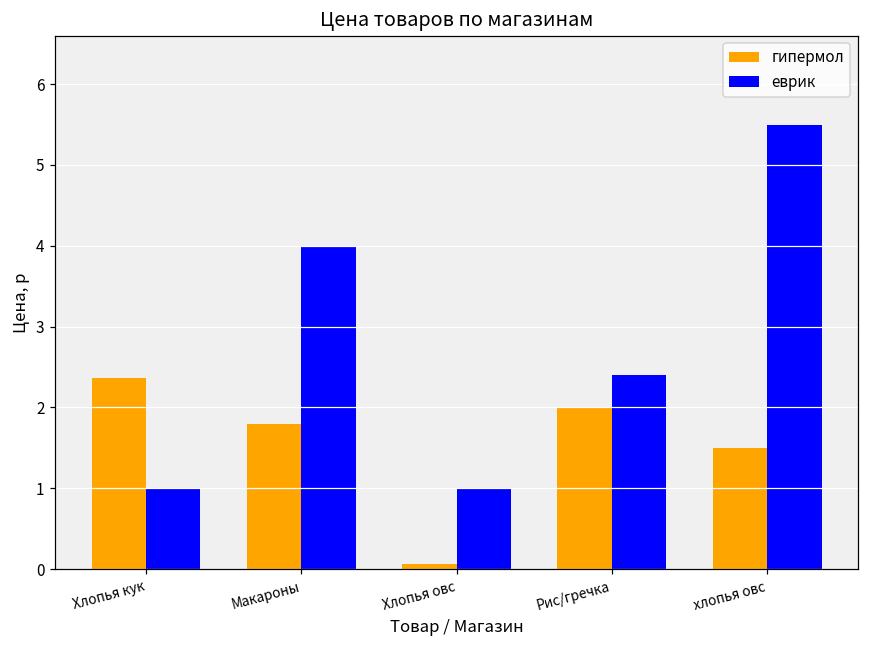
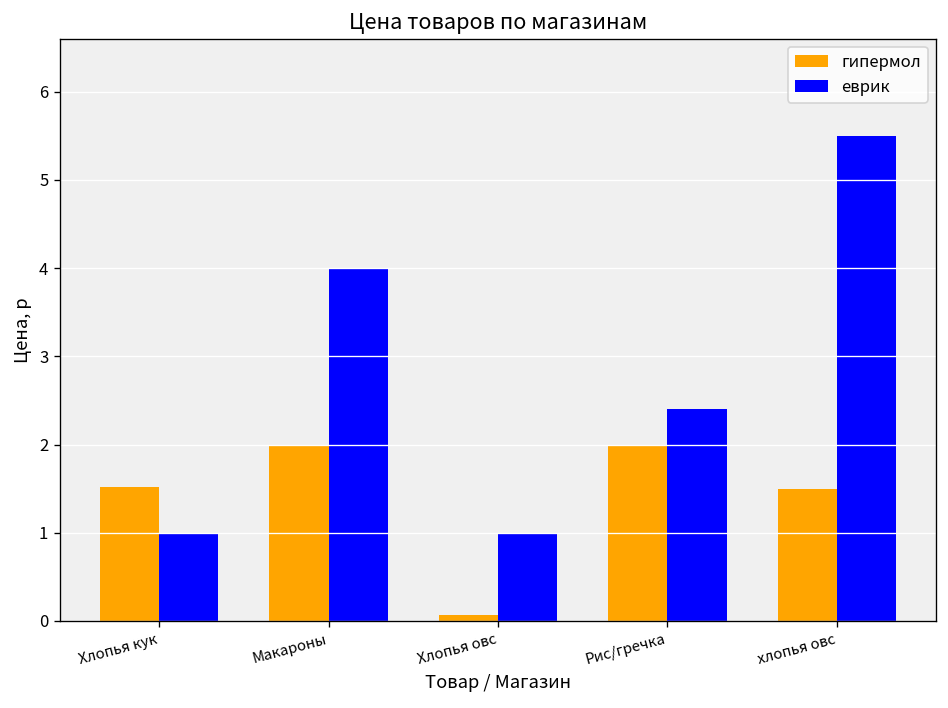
гипермол, Хлопья кук: 2.4 -> 1.5
гипермол, Макароны: 1.8 -> 2.0
